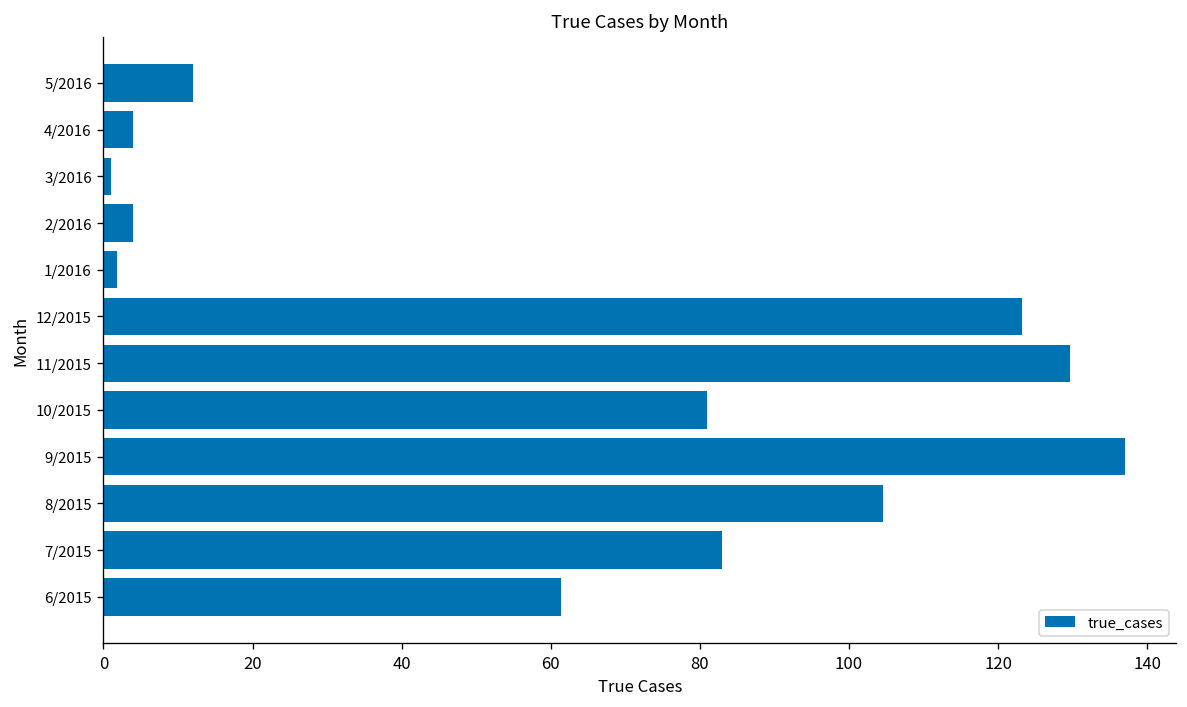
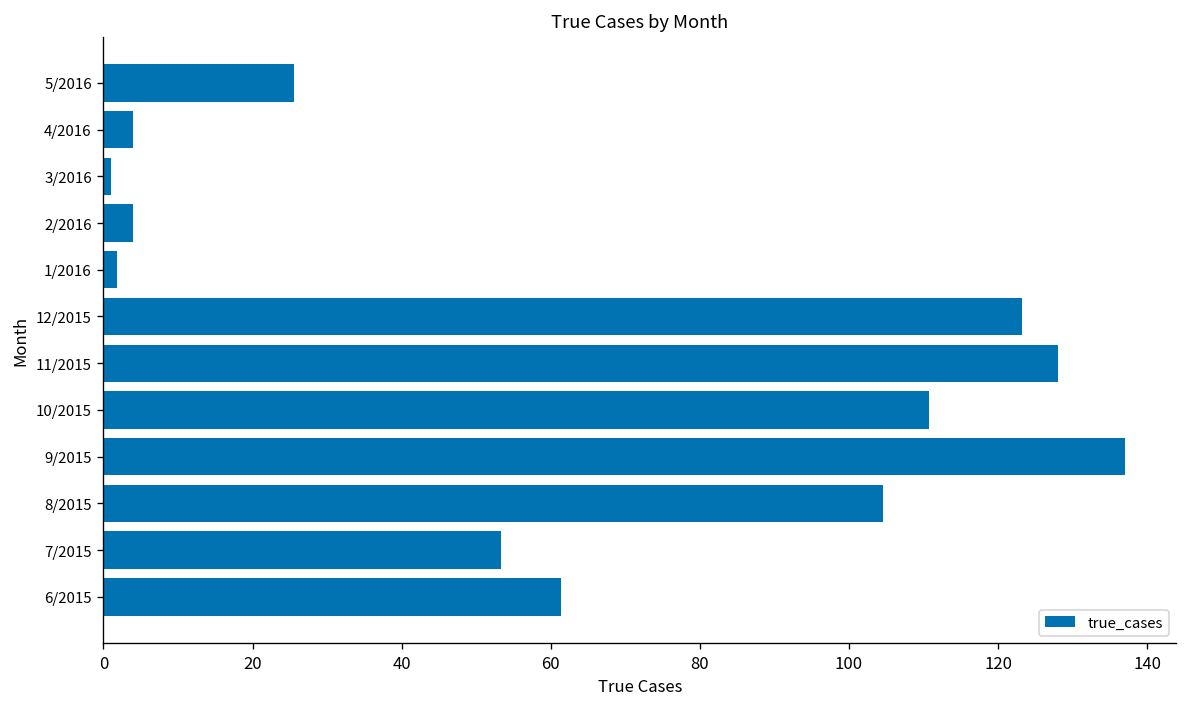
5/2016: 12 -> 26
11/2015: 130 -> 128
10/2015: 81 -> 111
7/2015: 83 -> 53
